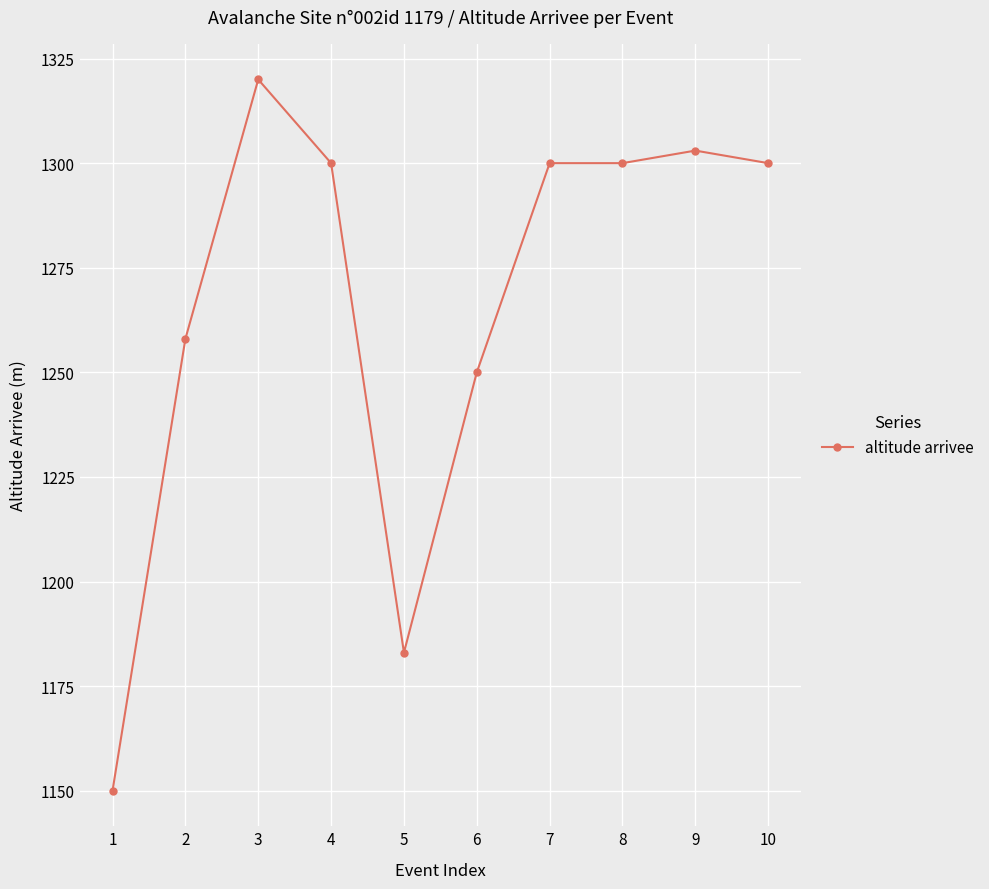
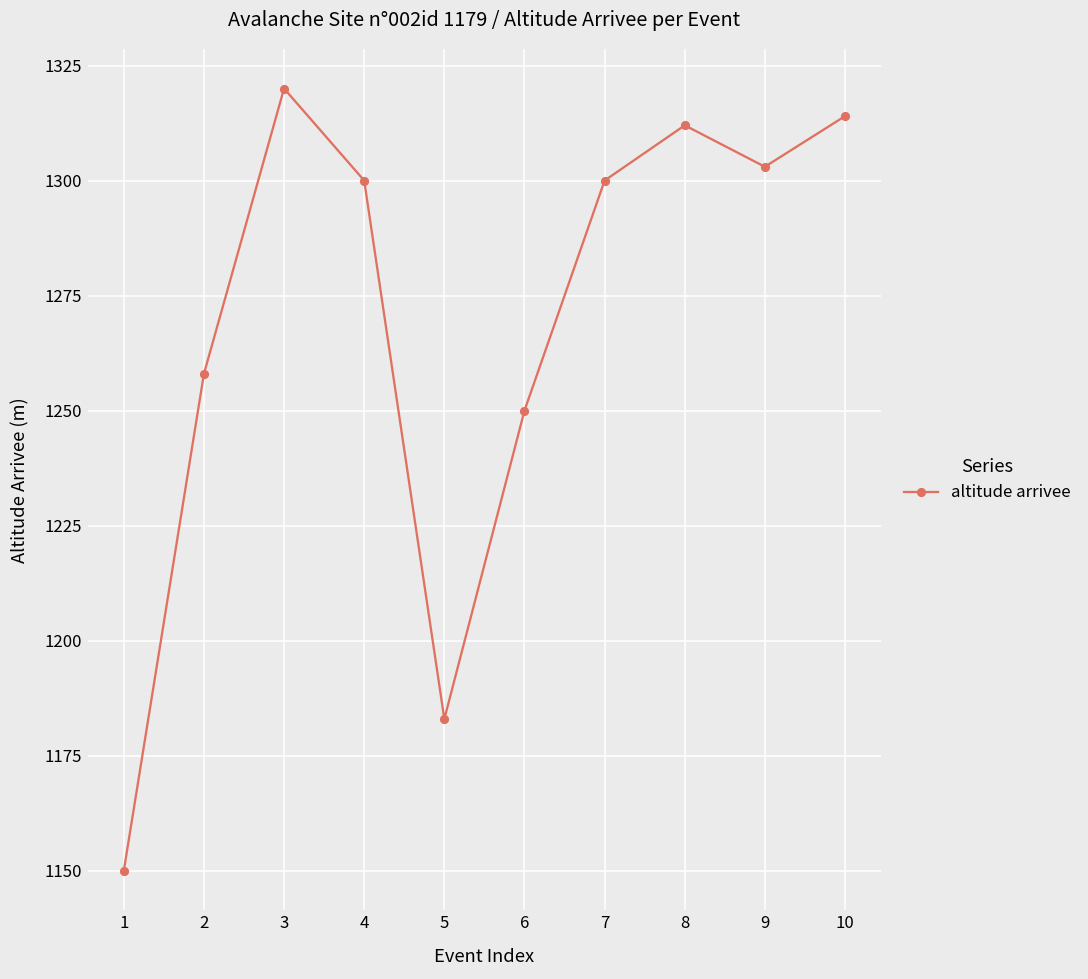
8: 1300 -> 1312
10: 1300 -> 1314
